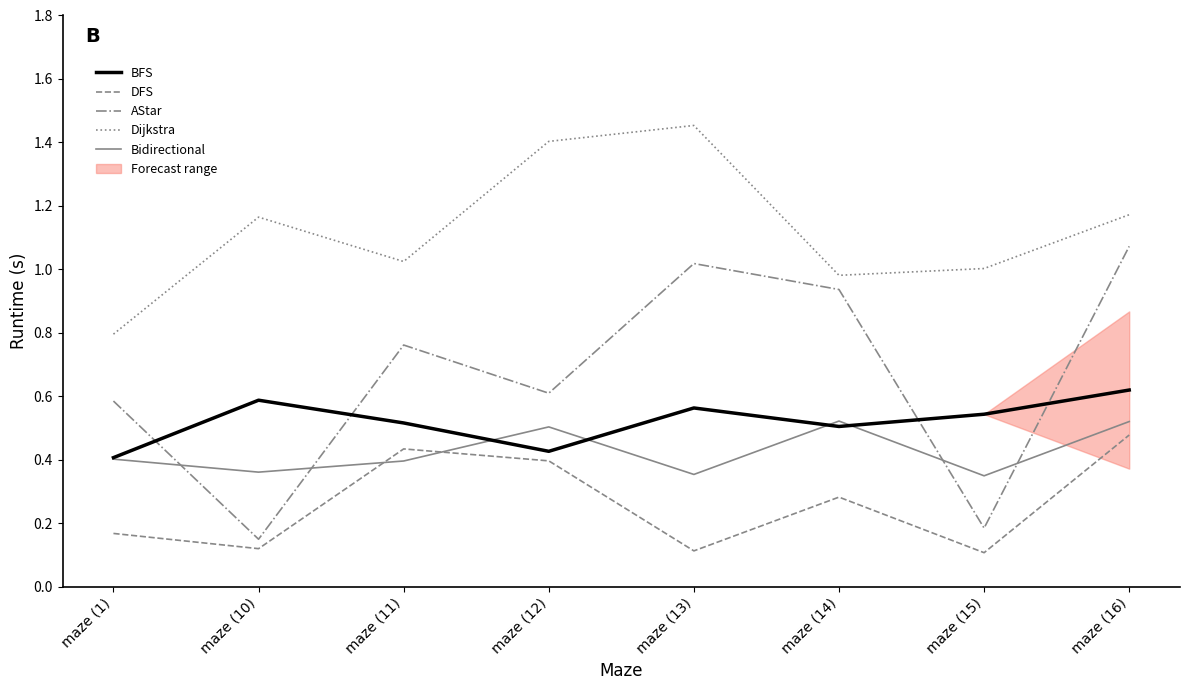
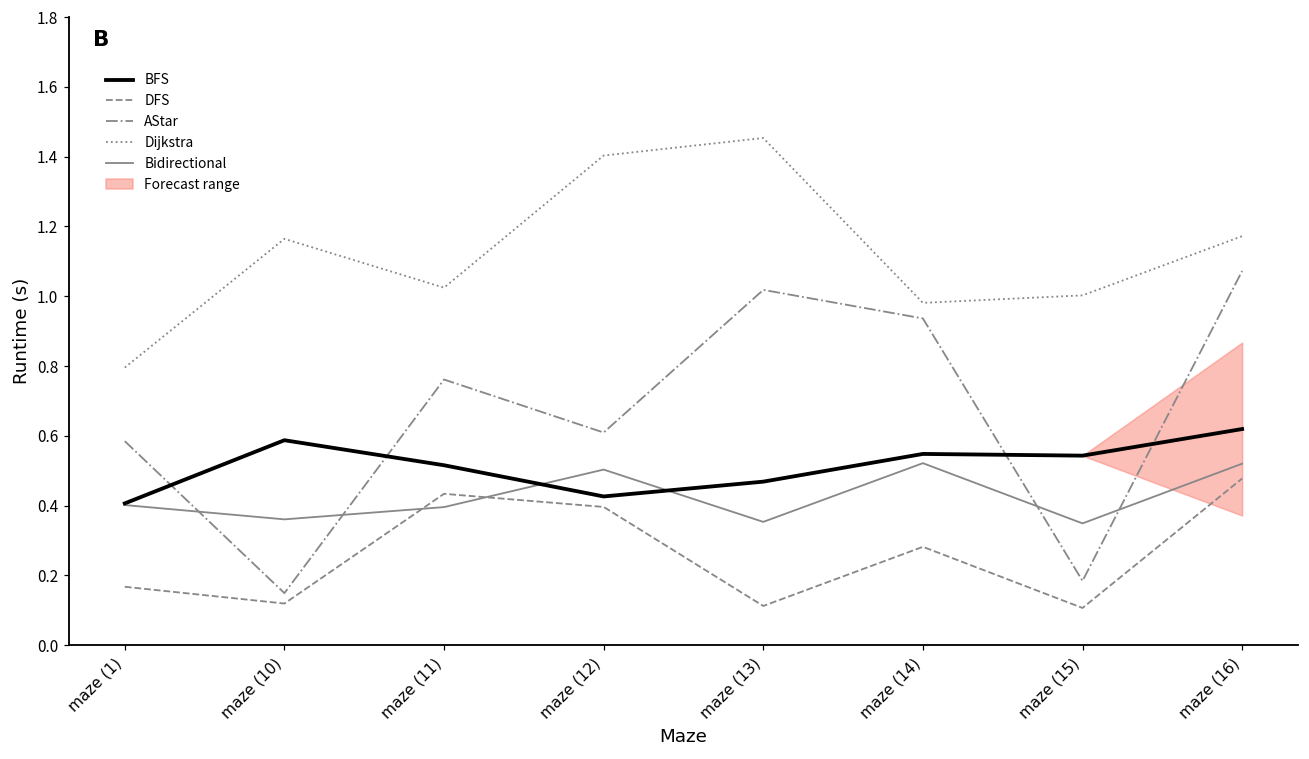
BFS, maze (13): 0.56 -> 0.47
BFS, maze (14): 0.50 -> 0.55
